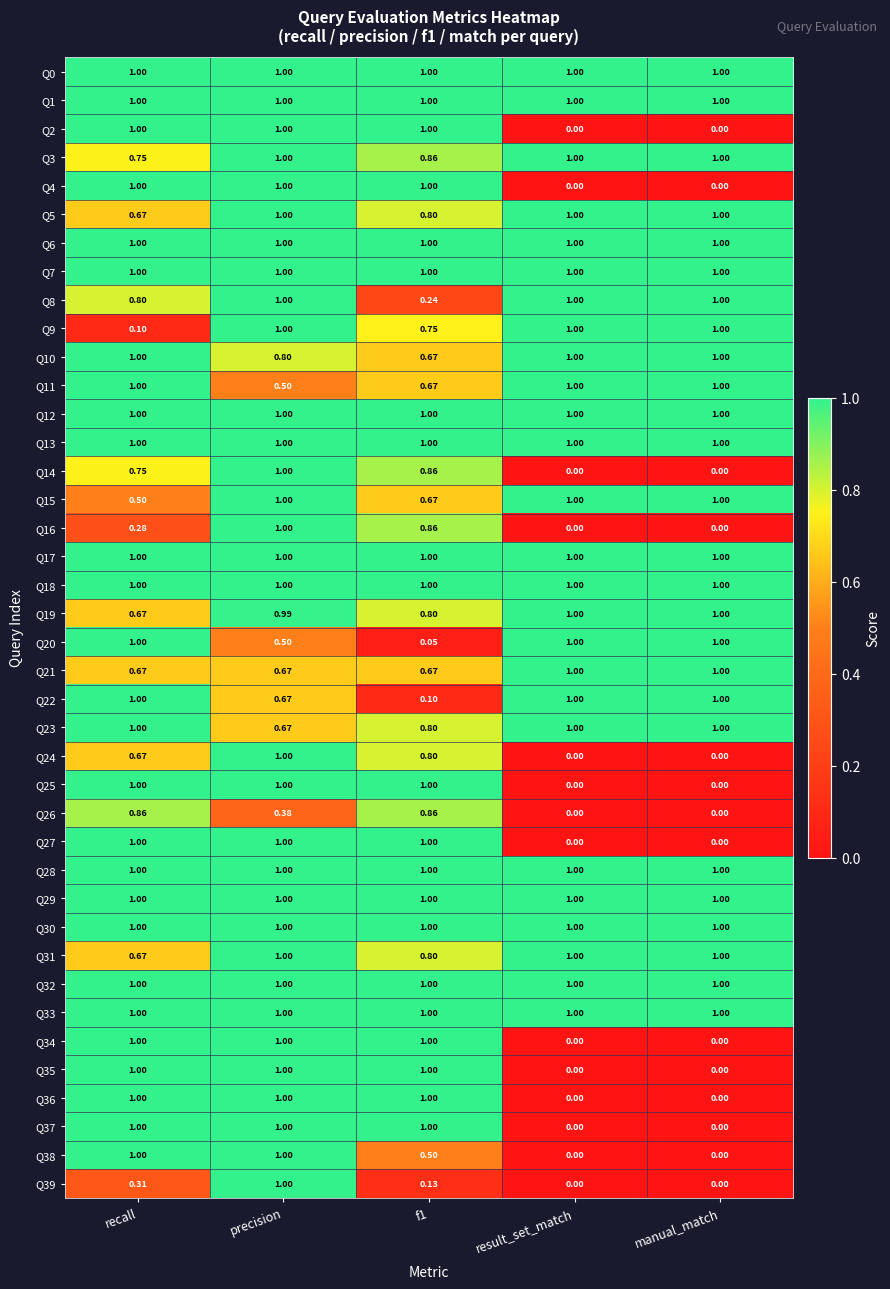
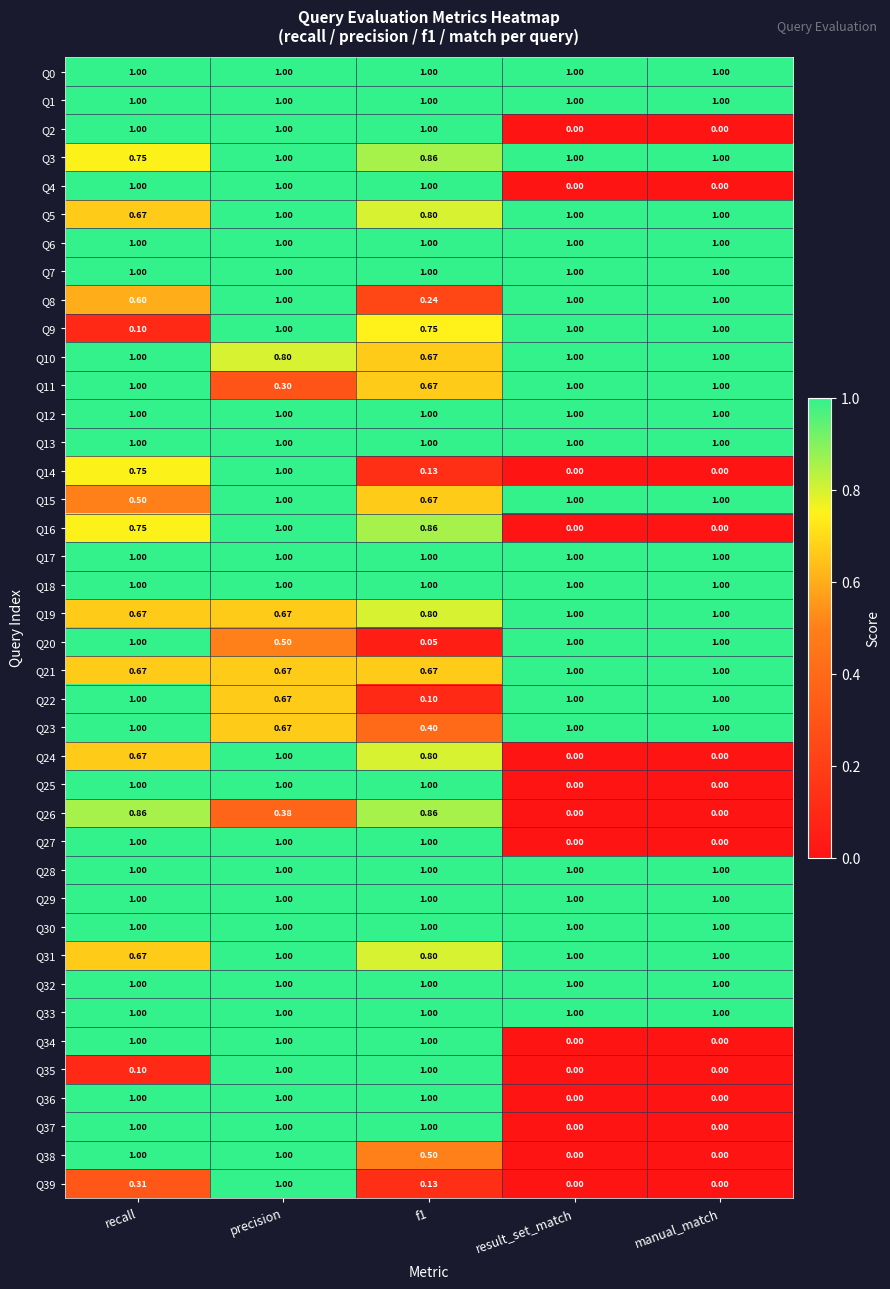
Q8, recall: 0.80 -> 0.60
Q11, precision: 0.50 -> 0.30
Q14, f1: 0.86 -> 0.13
Q16, recall: 0.28 -> 0.75
Q19, precision: 0.99 -> 0.67
Q23, f1: 0.80 -> 0.40
Q35, recall: 1.00 -> 0.10
